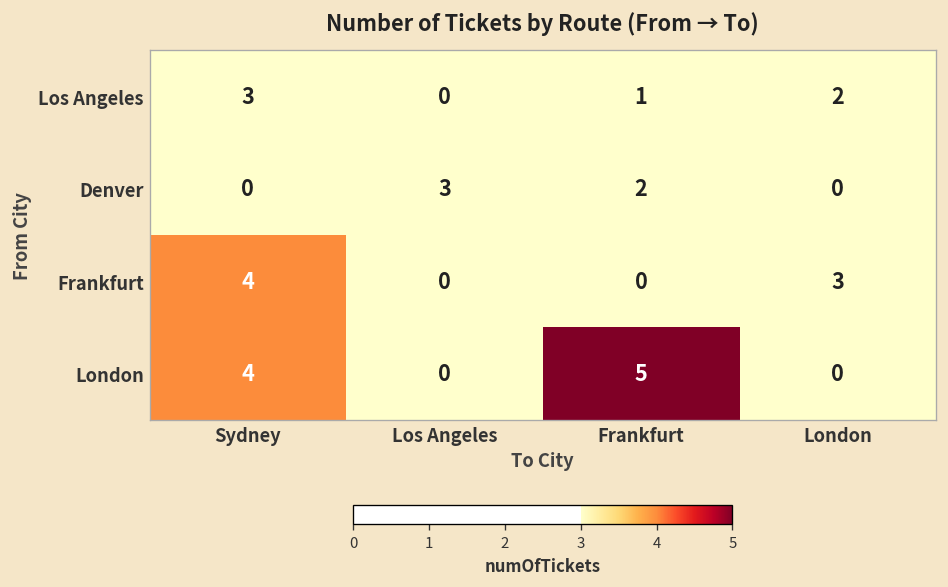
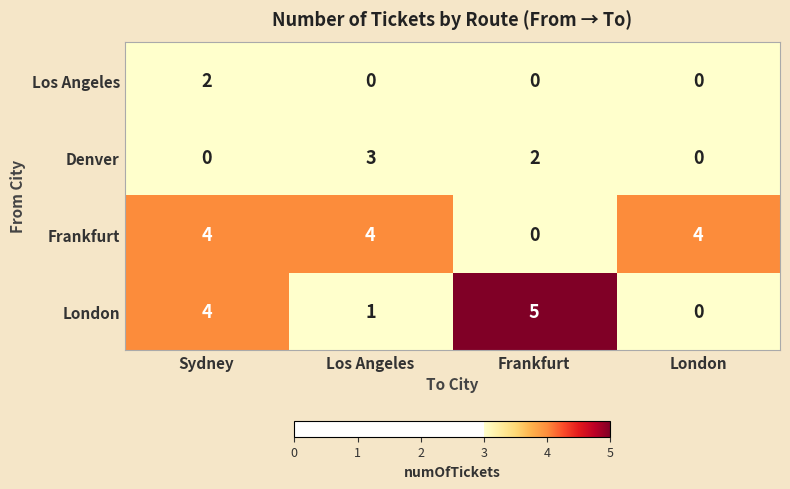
Los Angeles, Sydney: 3 -> 2
Los Angeles, Frankfurt: 1 -> 0
Los Angeles, London: 2 -> 0
Frankfurt, Los Angeles: 0 -> 4
Frankfurt, London: 3 -> 4
London, Los Angeles: 0 -> 1
